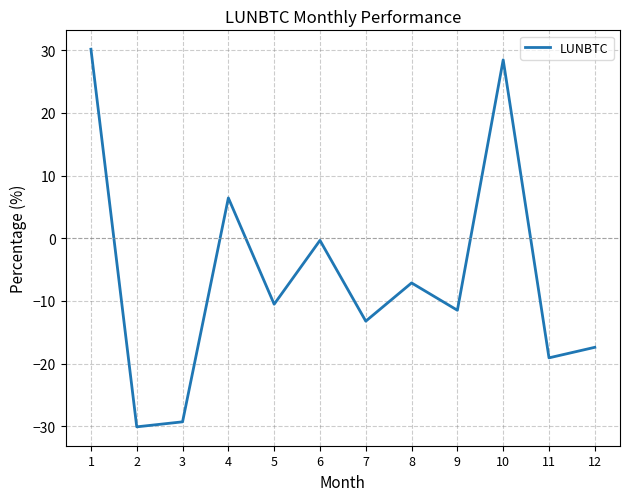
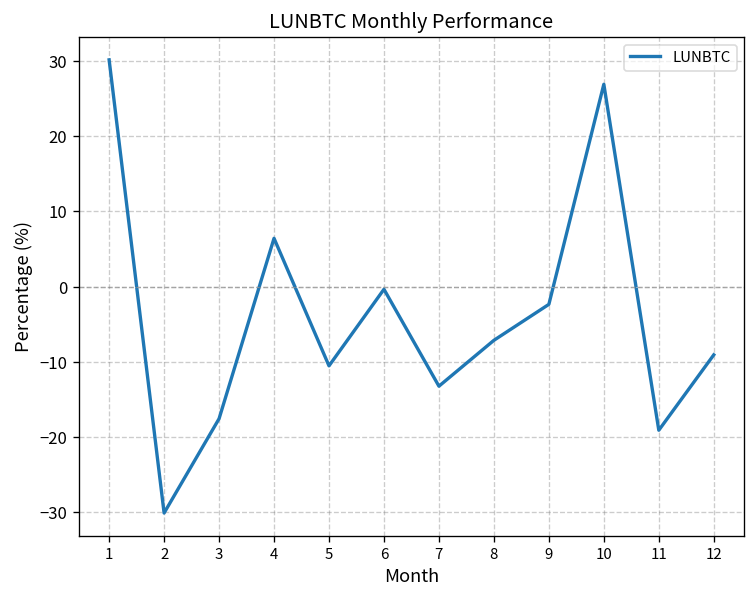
3: -29 -> -18
9: -11 -> -2
10: 28 -> 27
12: -17 -> -9
